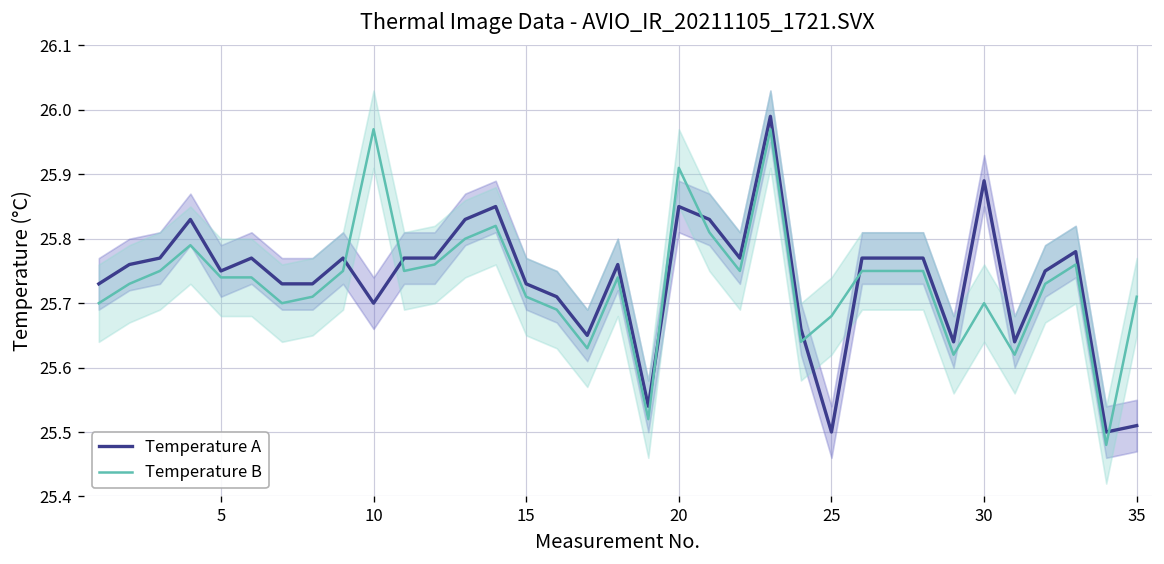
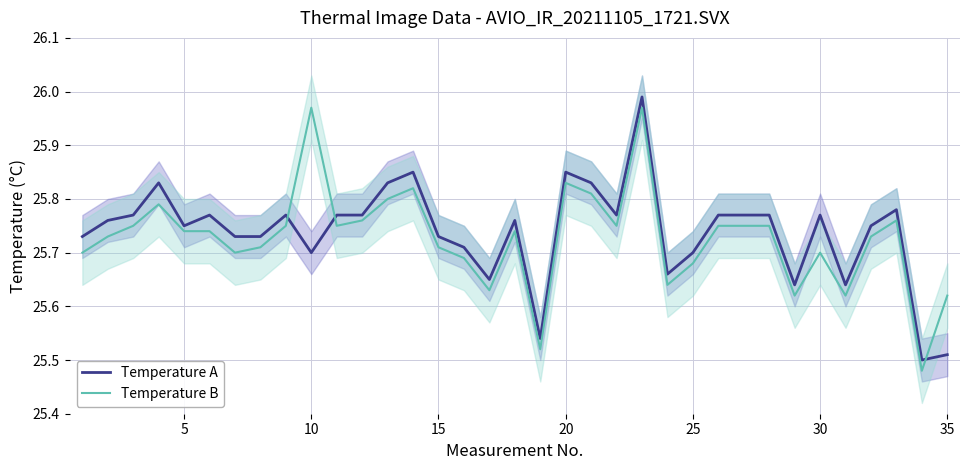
Temperature B, 20: 25.91 -> 25.83
Temperature A, 25: 25.5 -> 25.7
Temperature A, 30: 25.89 -> 25.77
Temperature B, 35: 25.71 -> 25.62
